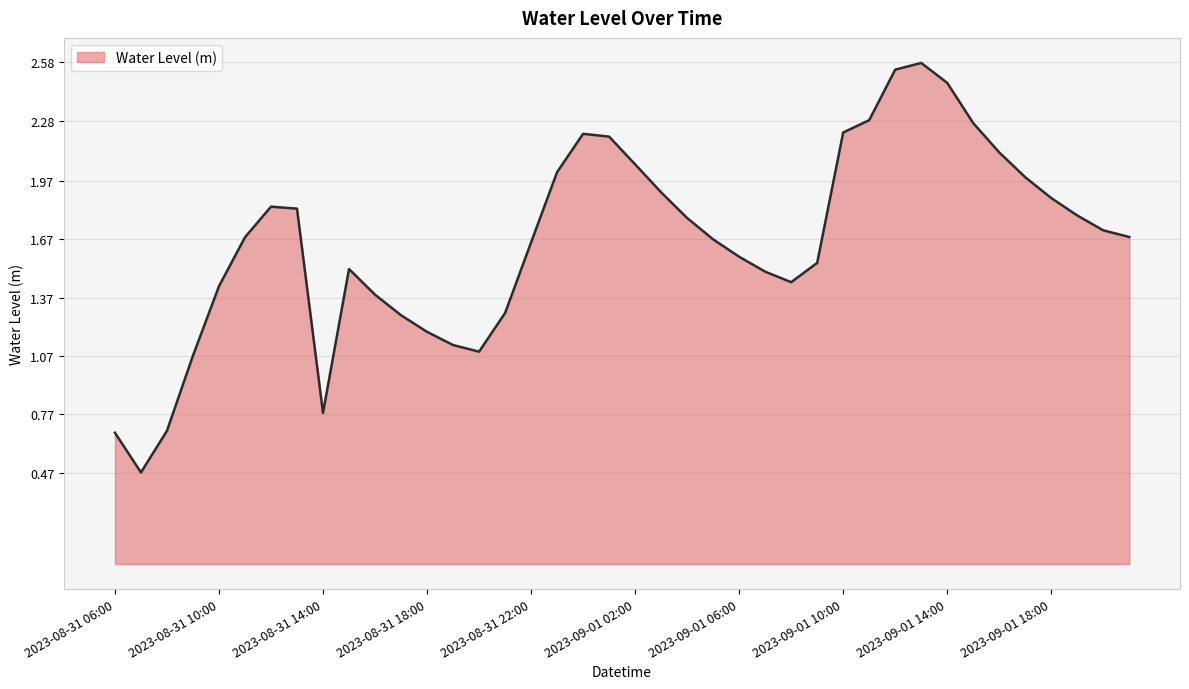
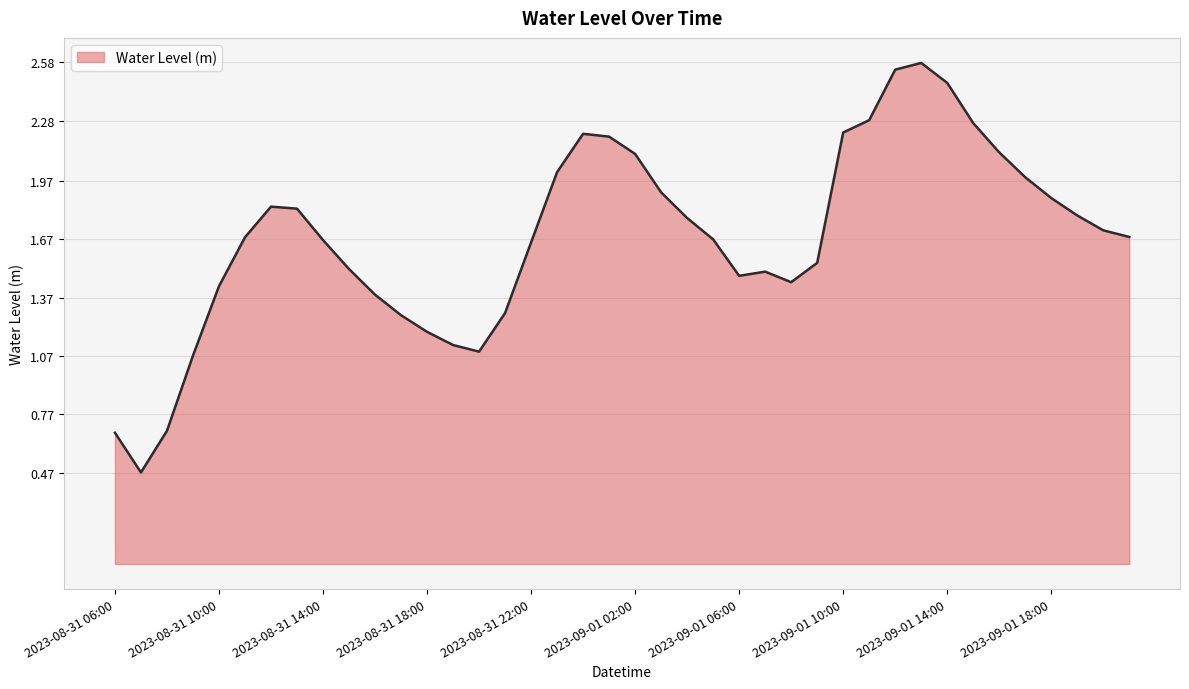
2023-08-31 14:00: 0.78 -> 1.67
2023-09-01 02:00: 2.05 -> 2.11
2023-09-01 06:00: 1.58 -> 1.48
